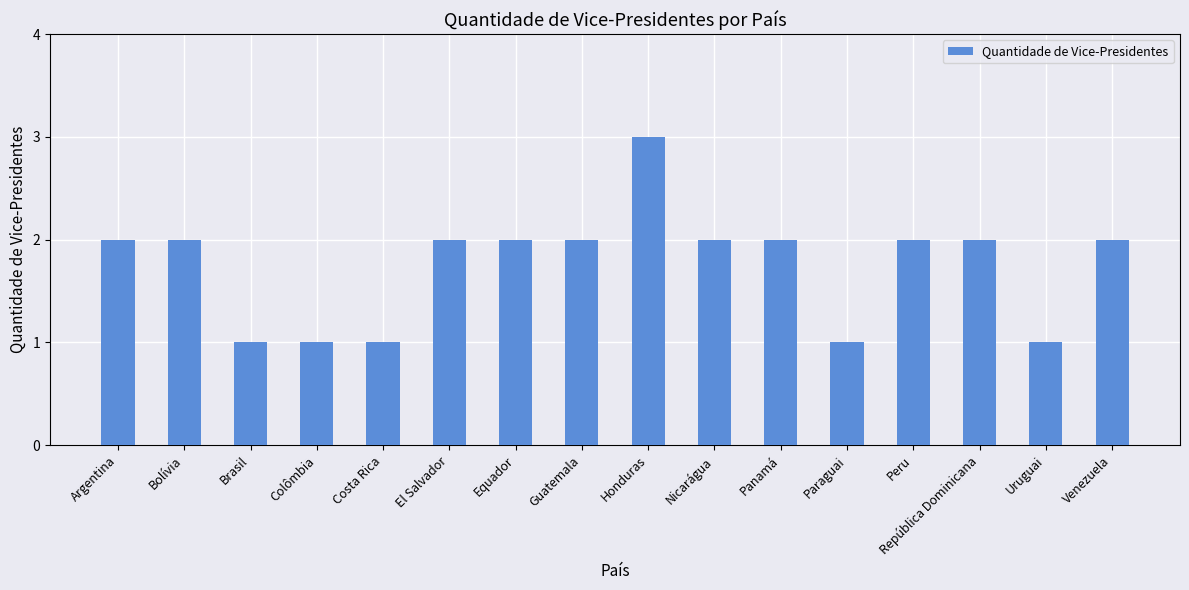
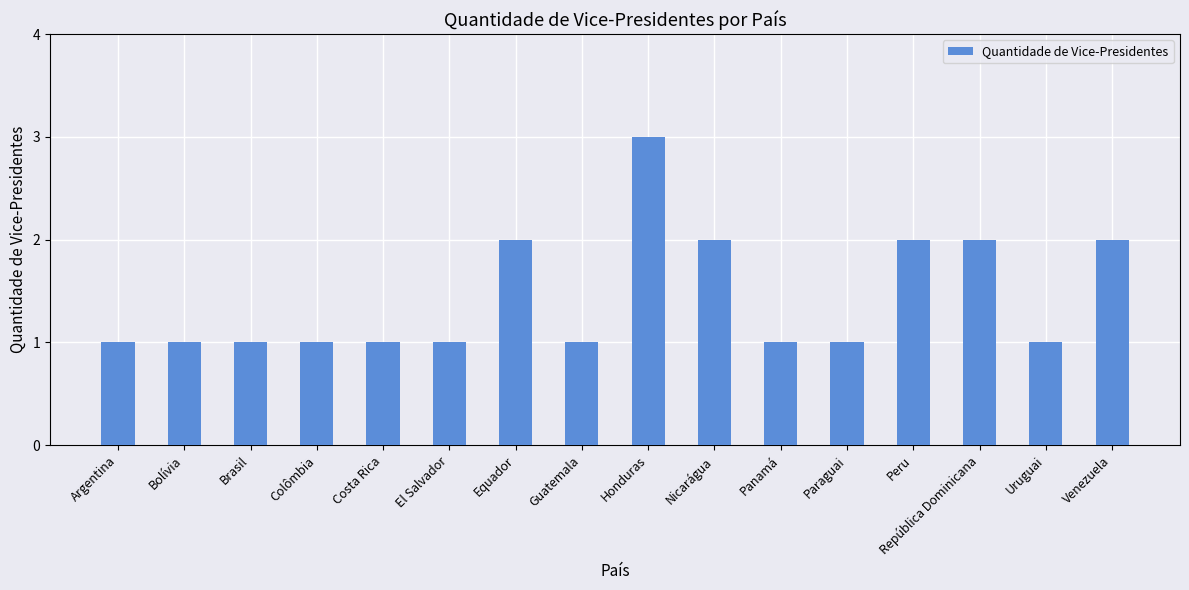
Argentina: 2 -> 1
Bolívia: 2 -> 1
El Salvador: 2 -> 1
Guatemala: 2 -> 1
Panamá: 2 -> 1
